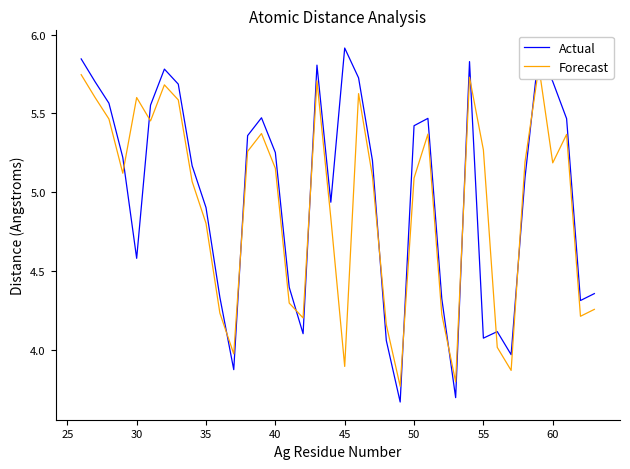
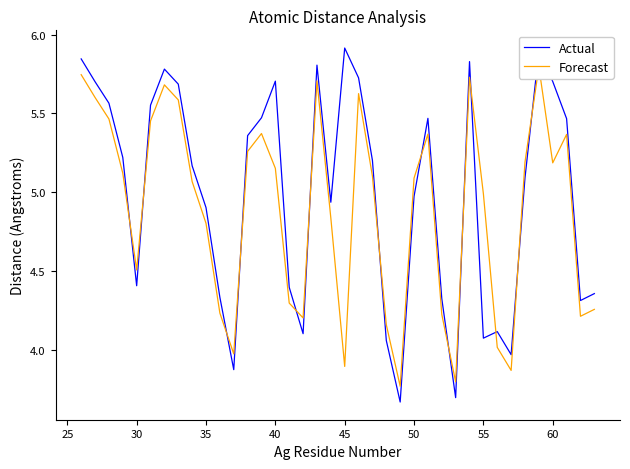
Actual, 30: 4.58 -> 4.41
Forecast, 30: 5.60 -> 4.51
Actual, 40: 5.25 -> 5.70
Actual, 50: 5.42 -> 4.97
Forecast, 55: 5.27 -> 4.99
